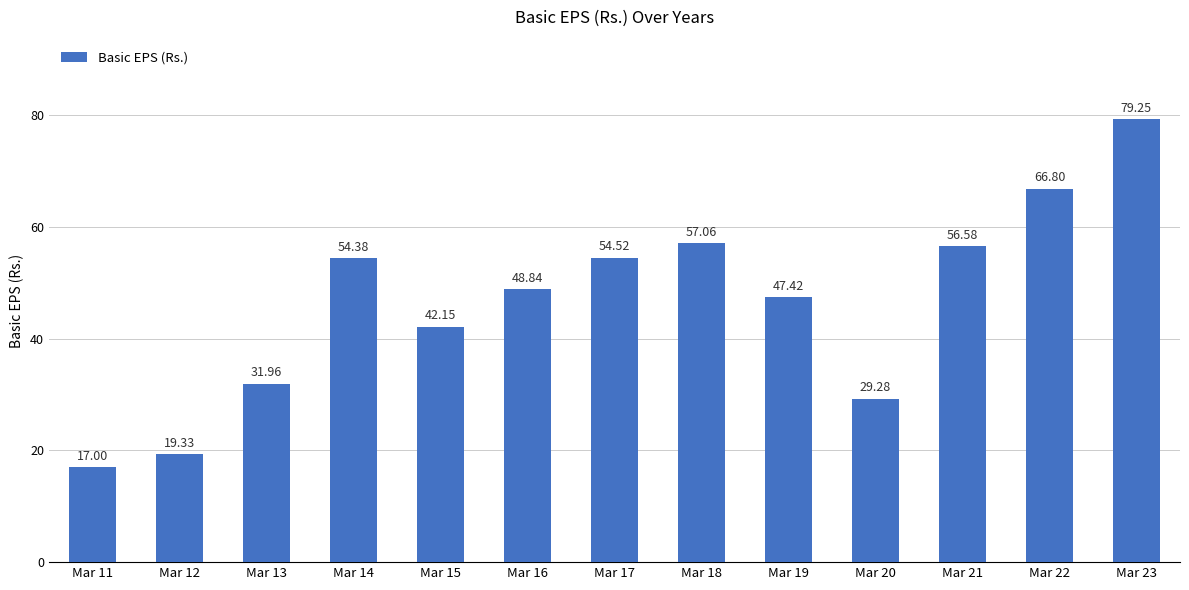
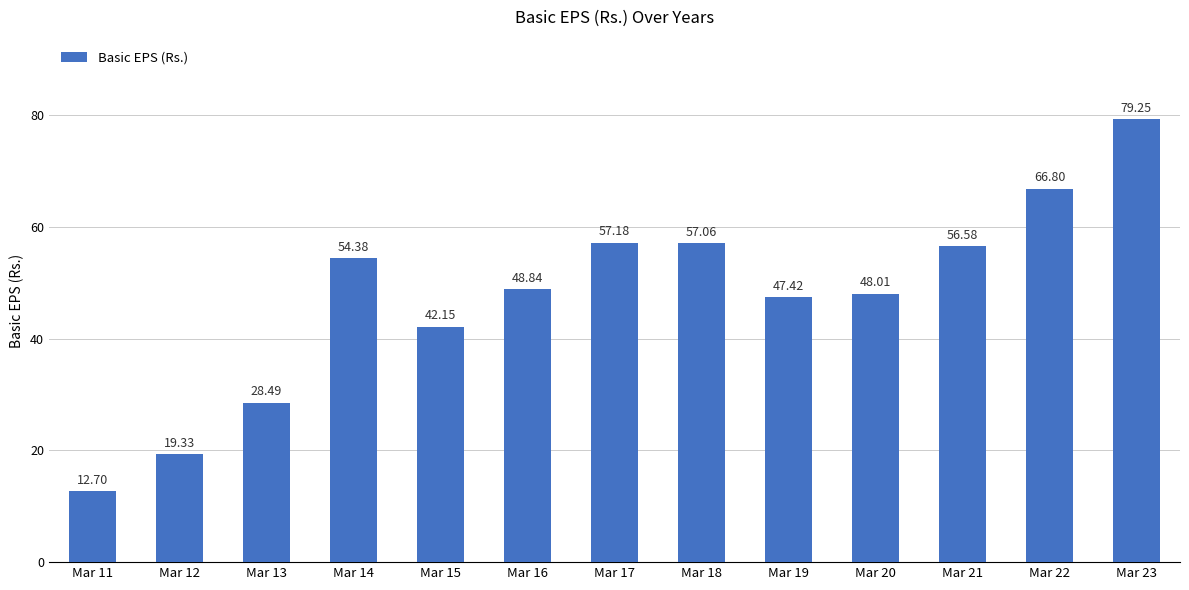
Mar 11: 17.00 -> 12.70
Mar 13: 31.96 -> 28.49
Mar 17: 54.52 -> 57.18
Mar 20: 29.28 -> 48.01
